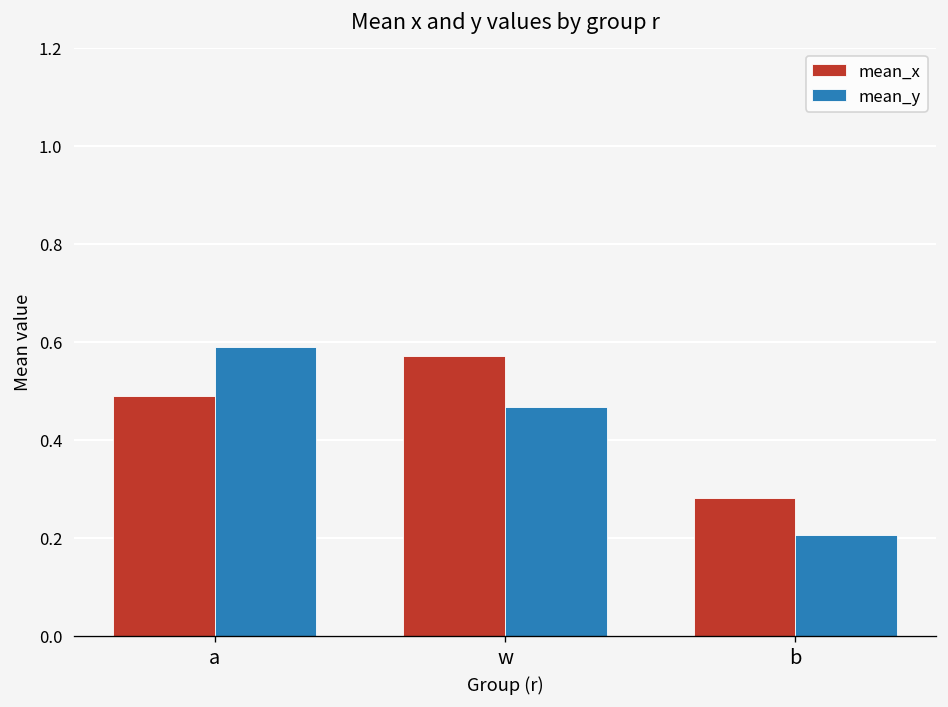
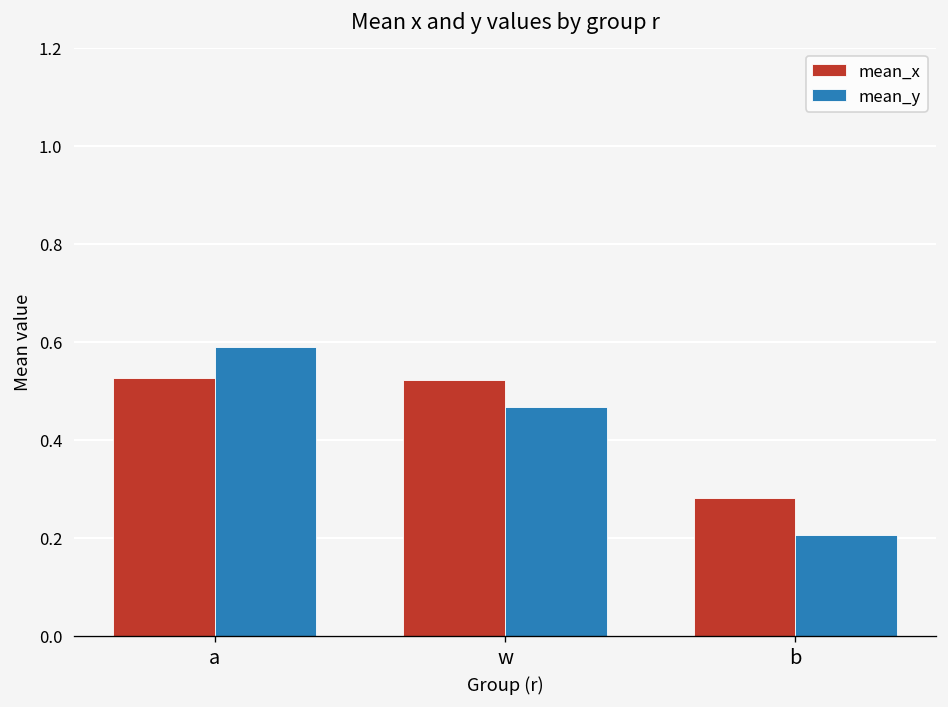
mean_x, a: 0.49 -> 0.53
mean_x, w: 0.57 -> 0.52
